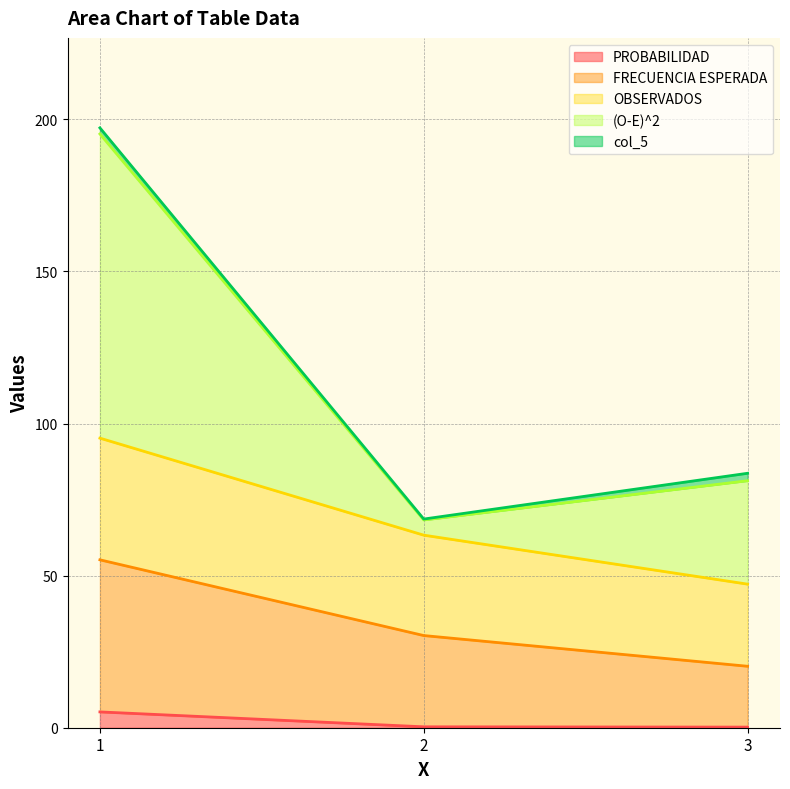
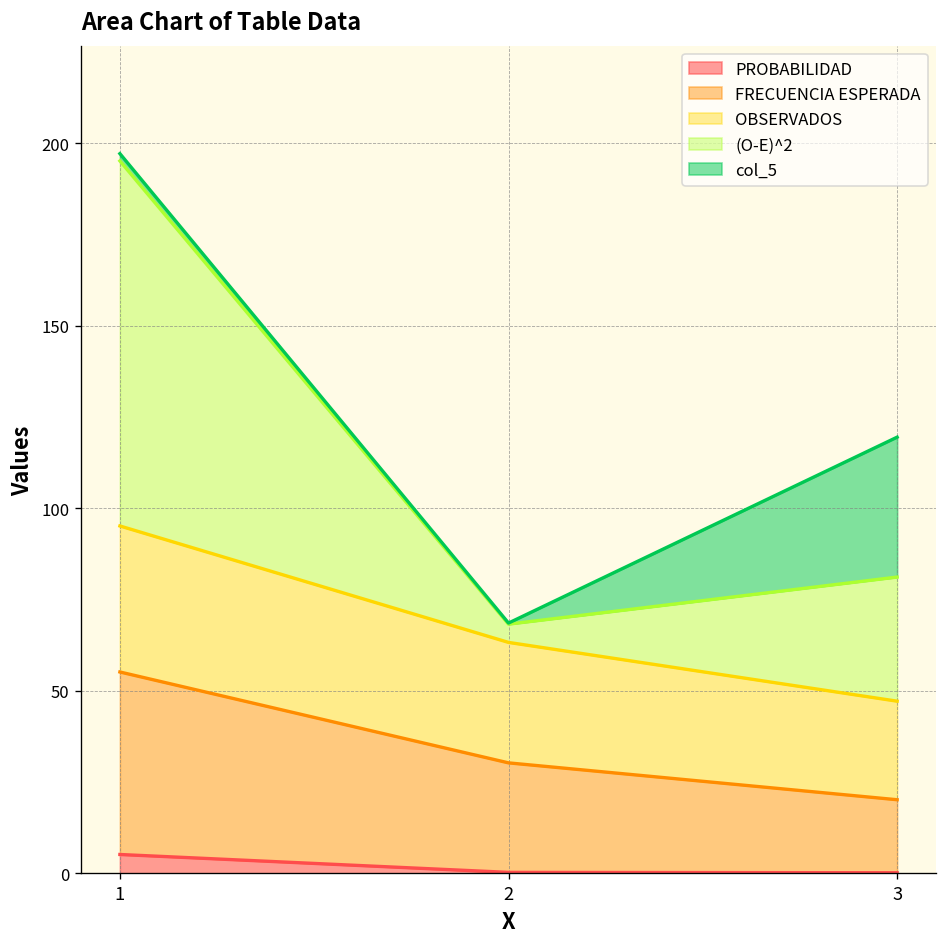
col_5, 3: 2 -> 38
